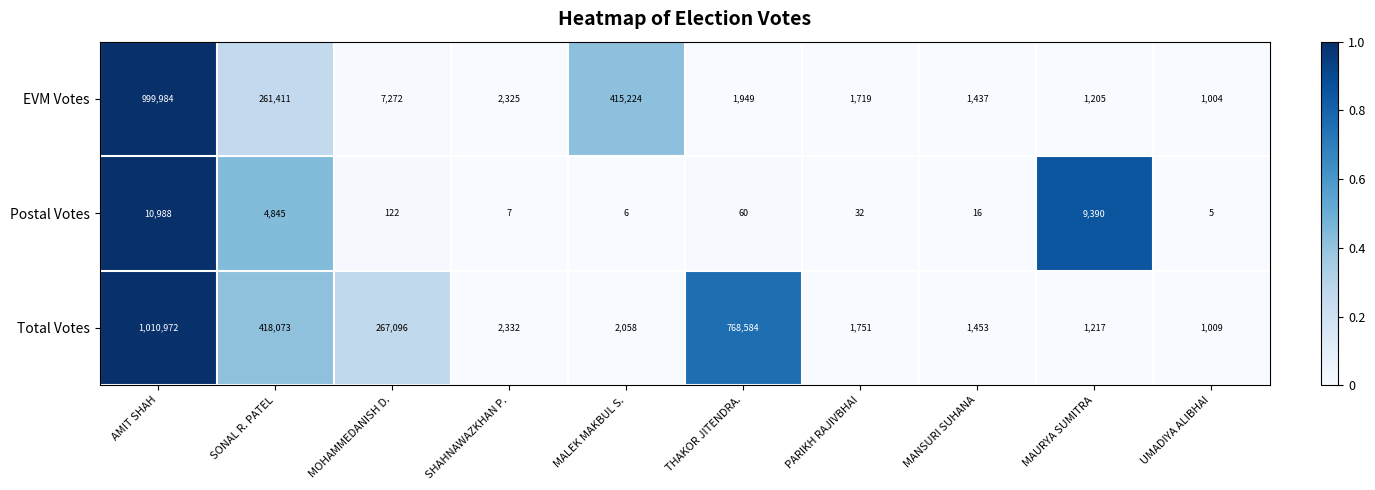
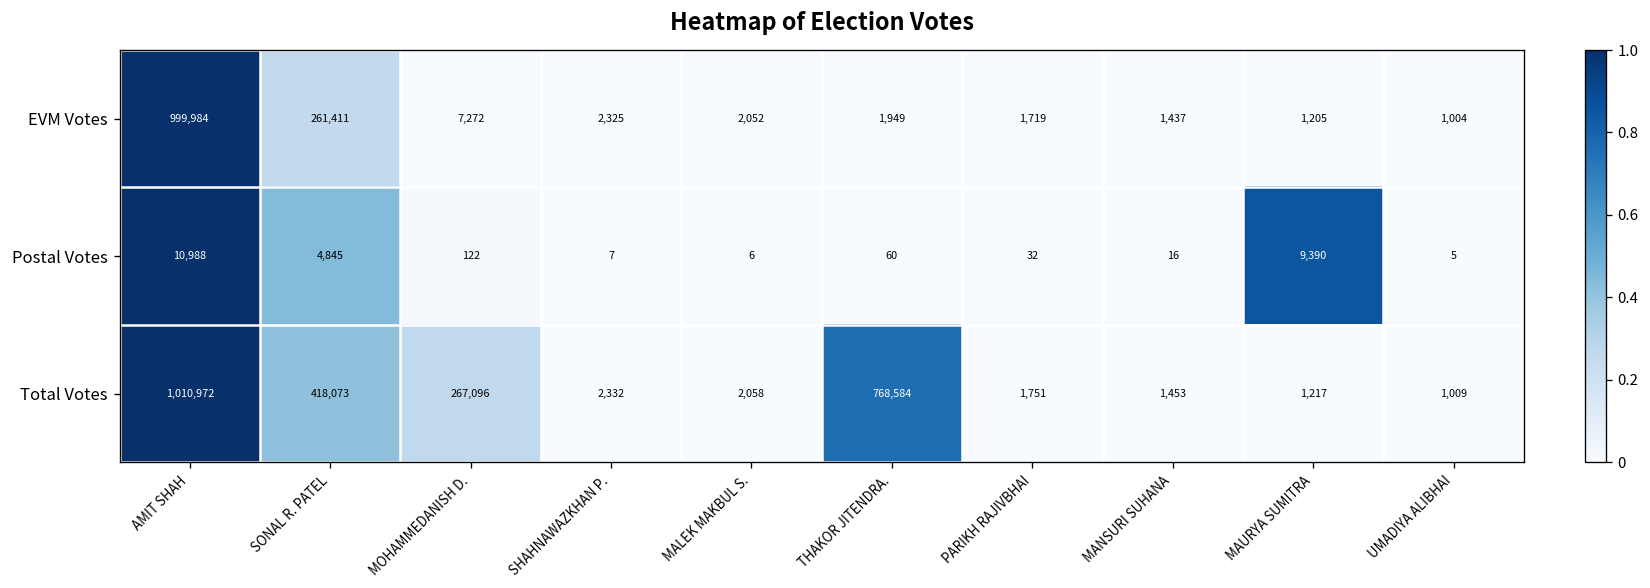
EVM Votes, MALEK MAKBUL S.: 415,224 -> 2,052
